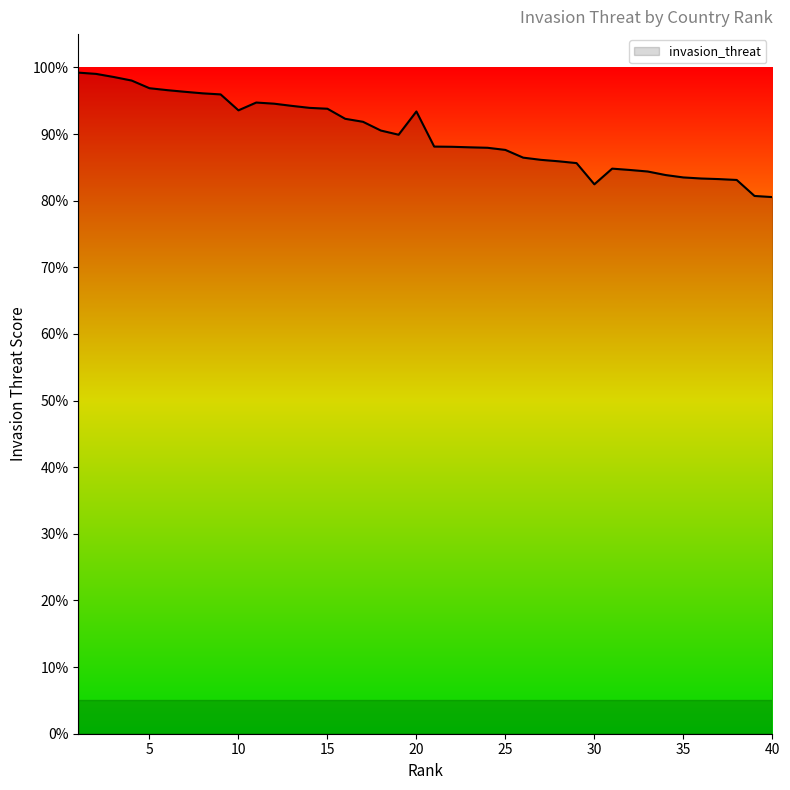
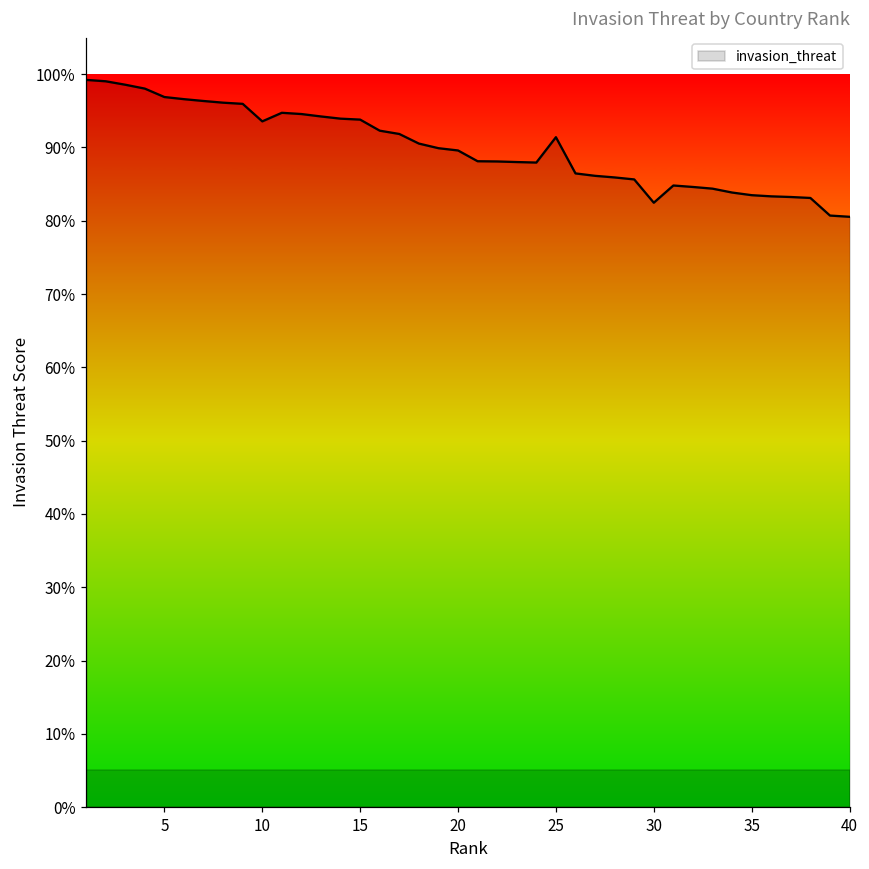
20: 93% -> 90%
25: 88% -> 91%
